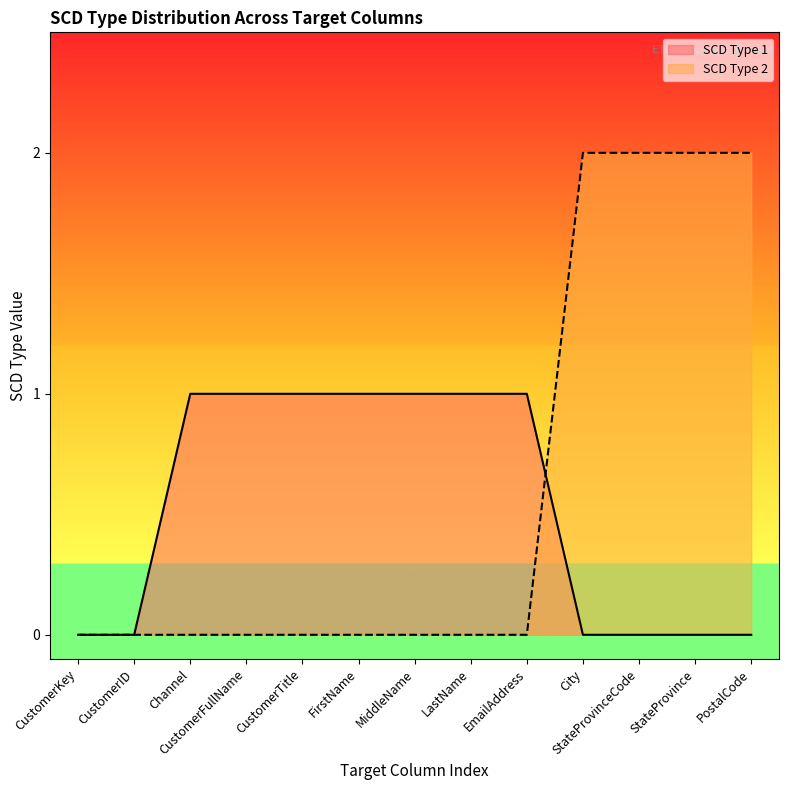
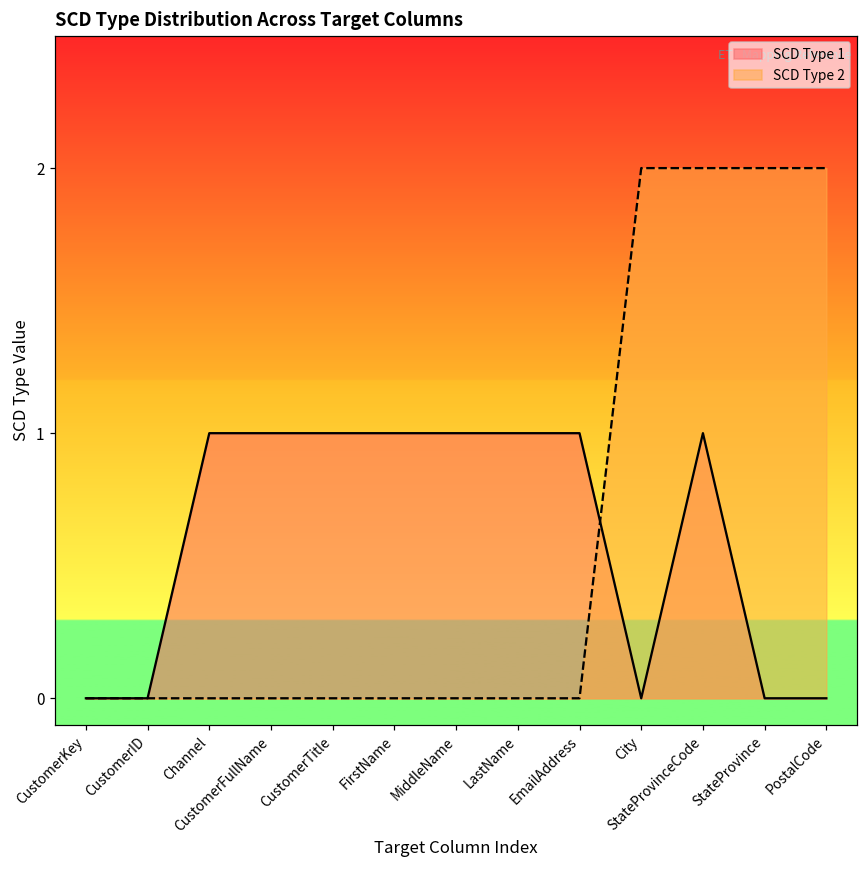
SCD Type 1, StateProvinceCode: 0 -> 1
